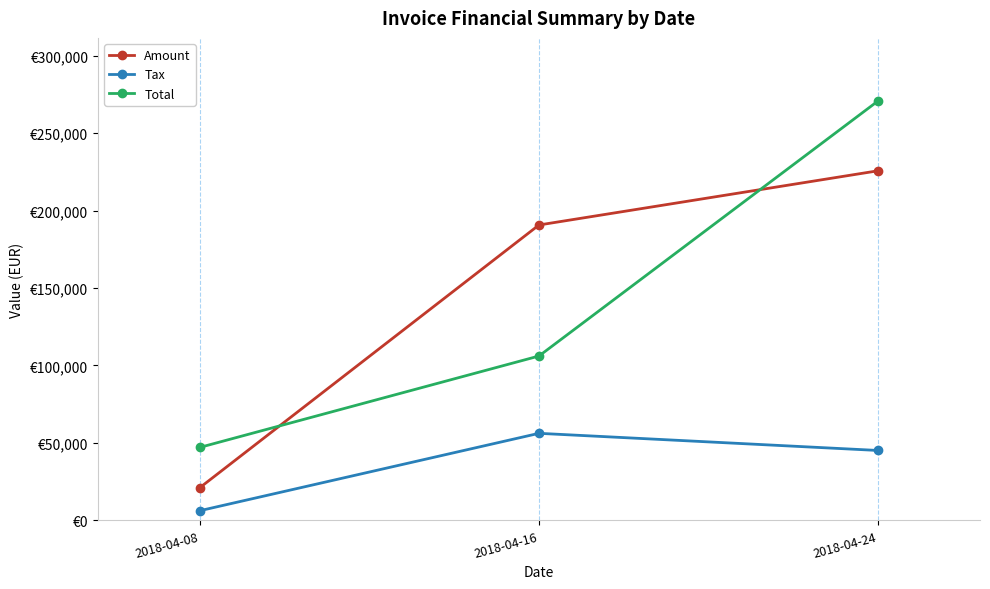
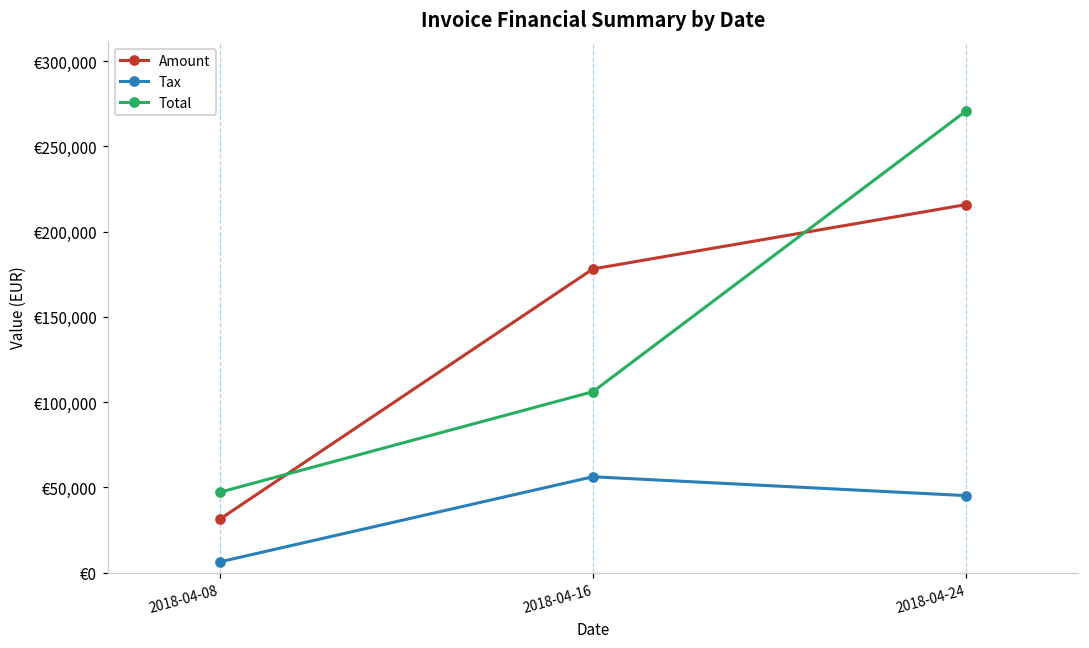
Amount, 2018-04-08: €21,000 -> €31,000
Amount, 2018-04-16: €191,000 -> €178,000
Amount, 2018-04-24: €226,000 -> €216,000
